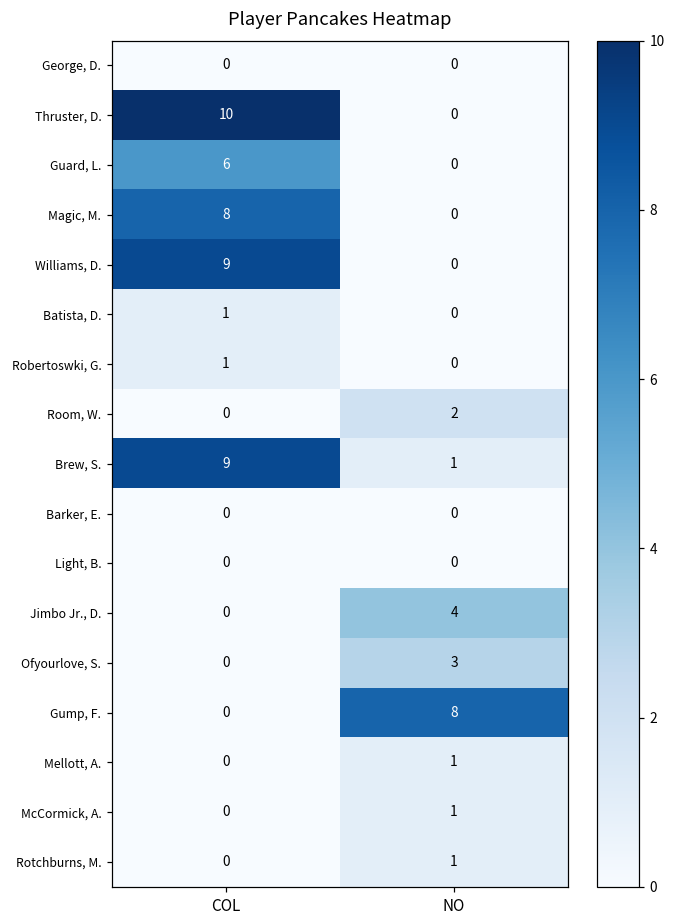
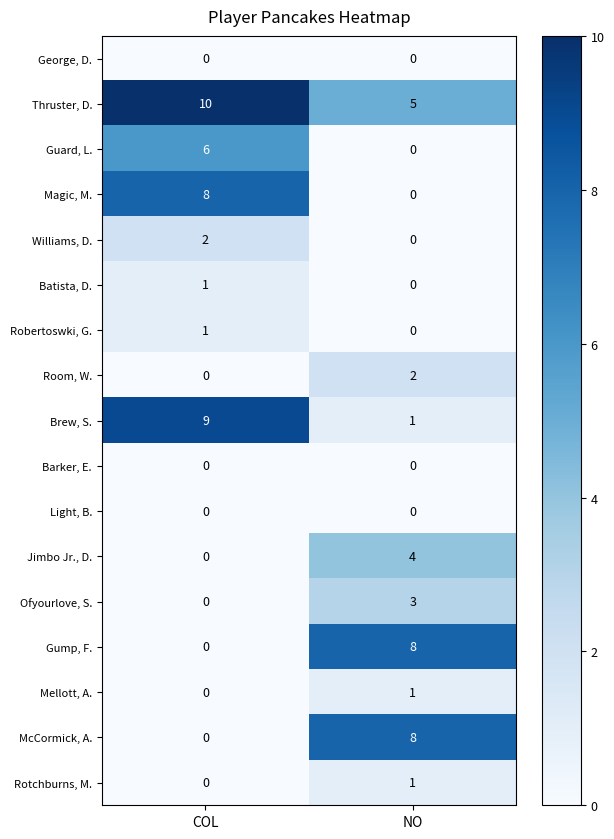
Thruster, D., NO: 0 -> 5
Williams, D., COL: 9 -> 2
McCormick, A., NO: 1 -> 8
